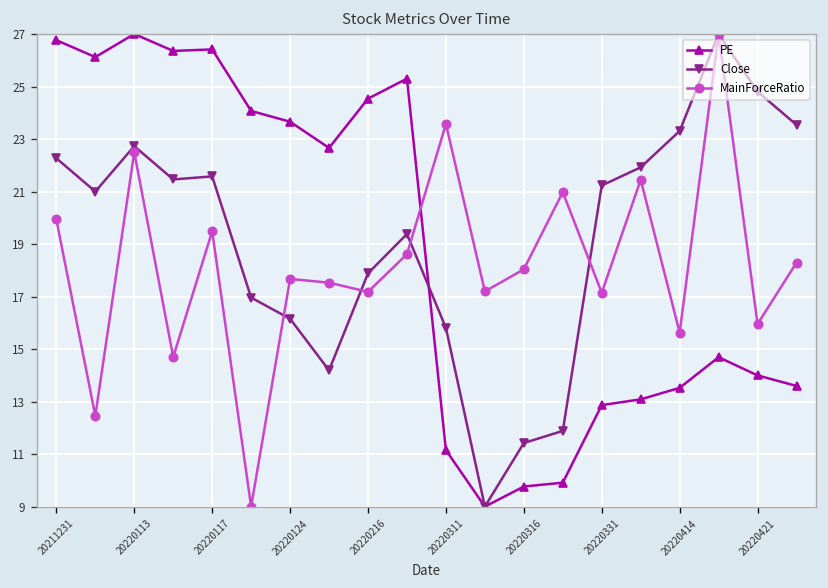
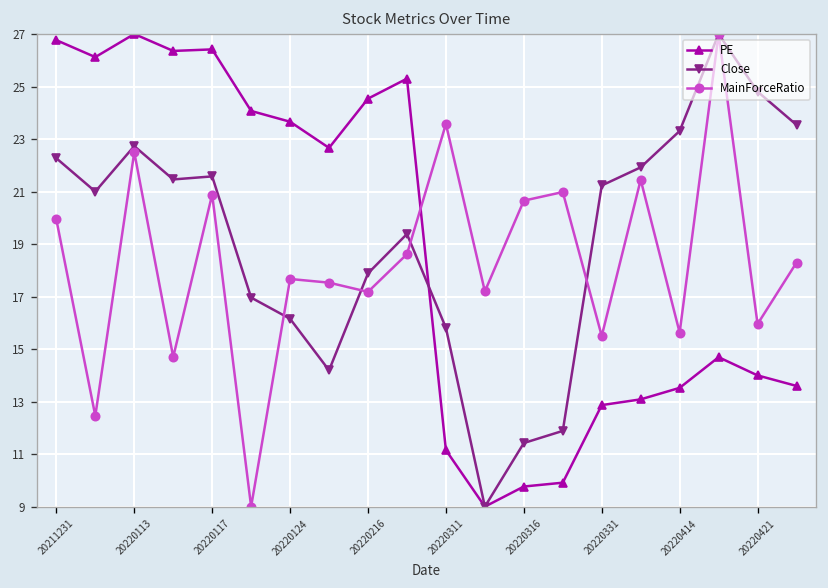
MainForceRatio, 20220117: 19.5 -> 20.9
MainForceRatio, 20220316: 18.0 -> 20.7
MainForceRatio, 20220331: 17.1 -> 15.5
